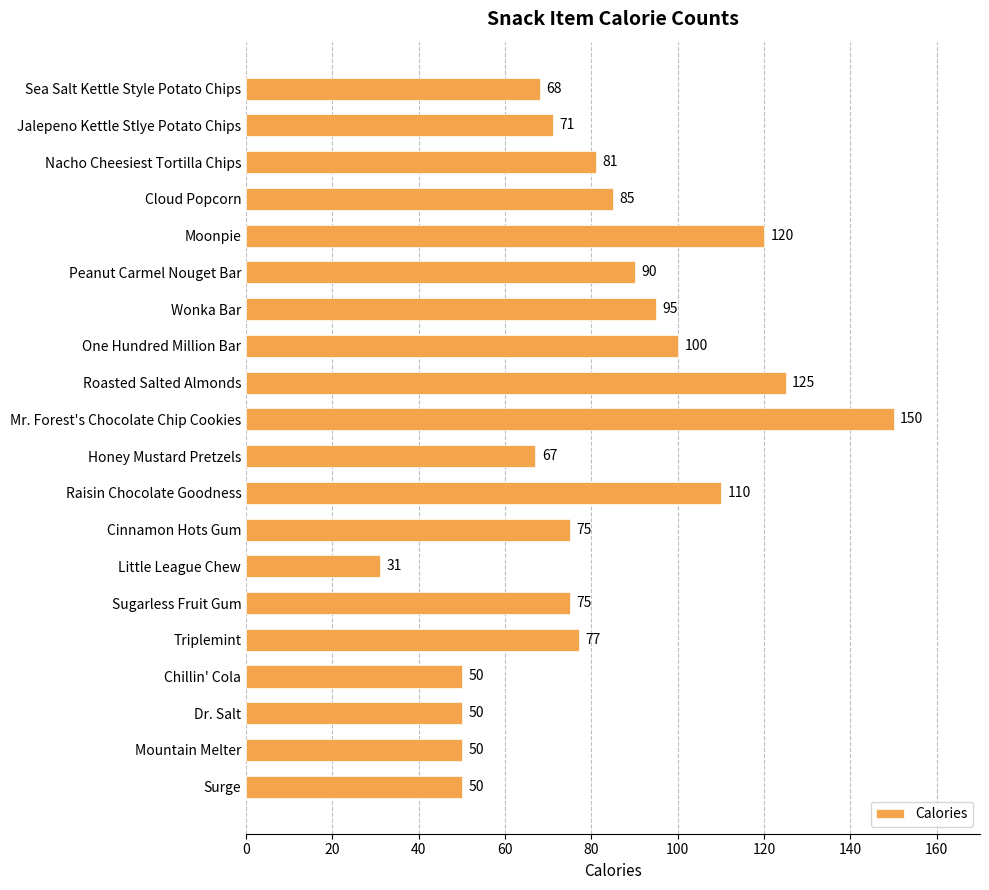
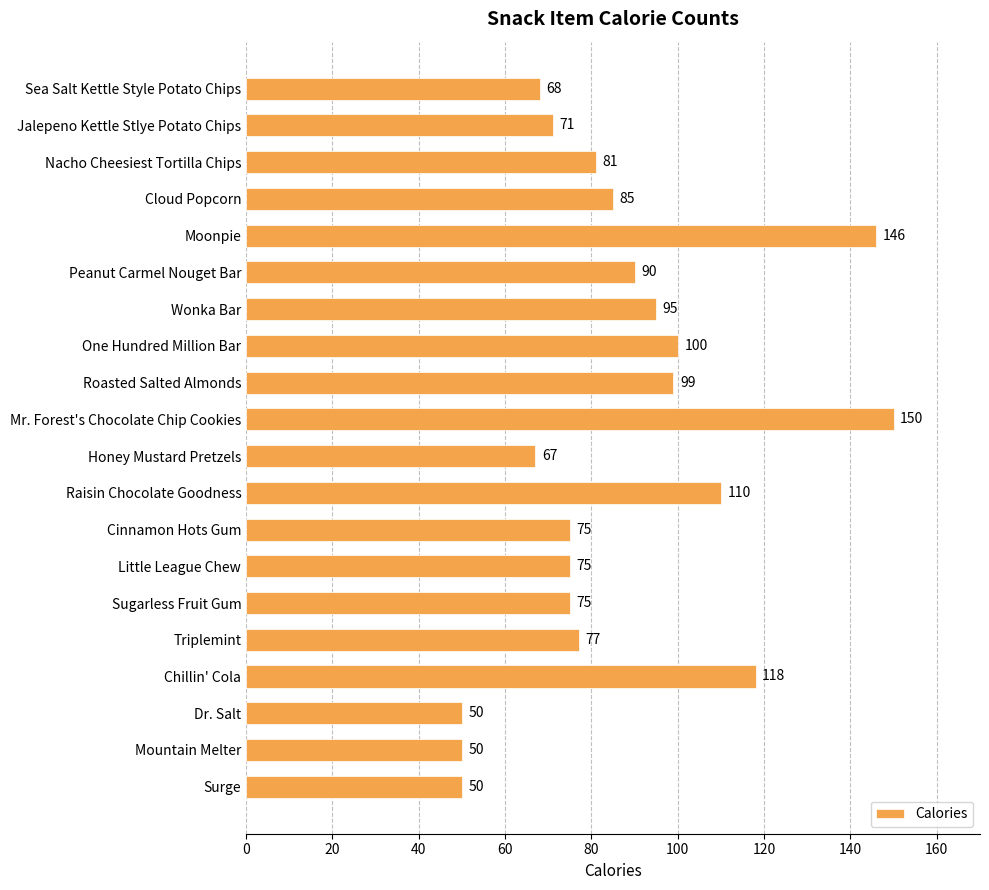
Moonpie: 120 -> 146
Roasted Salted Almonds: 125 -> 99
Little League Chew: 31 -> 75
Chillin' Cola: 50 -> 118
